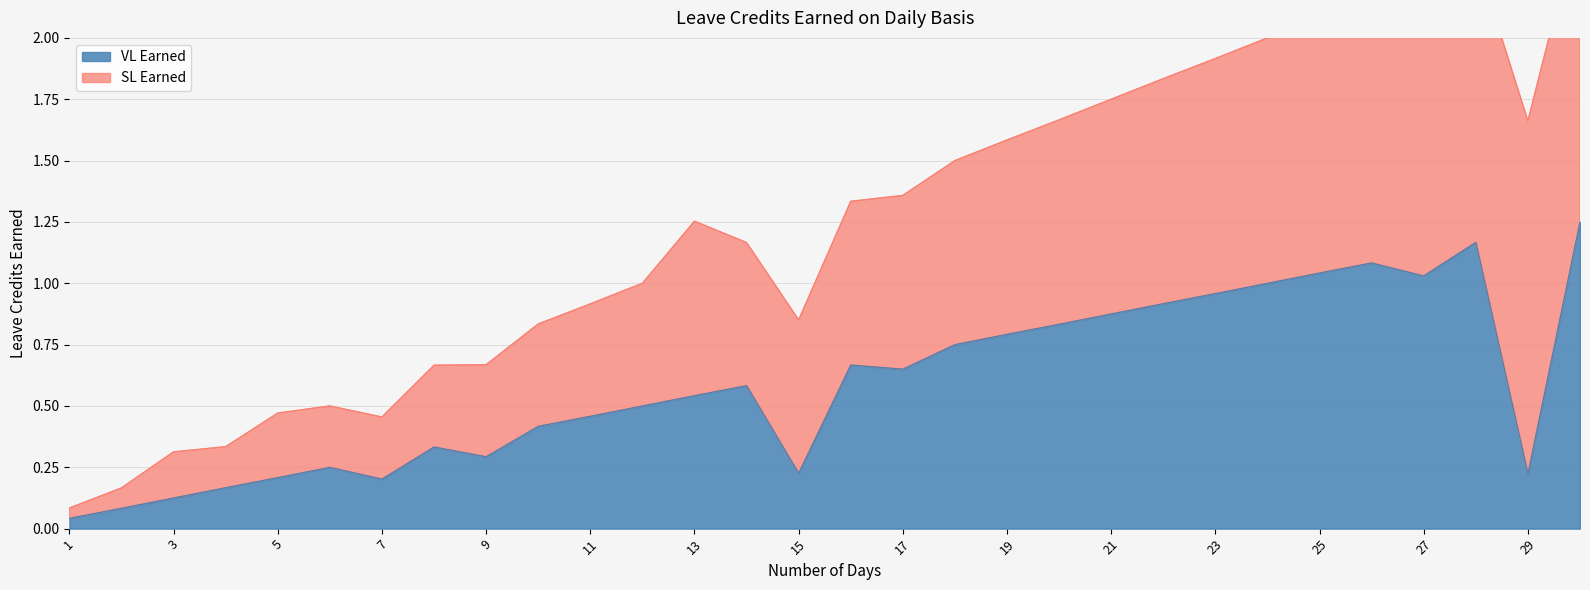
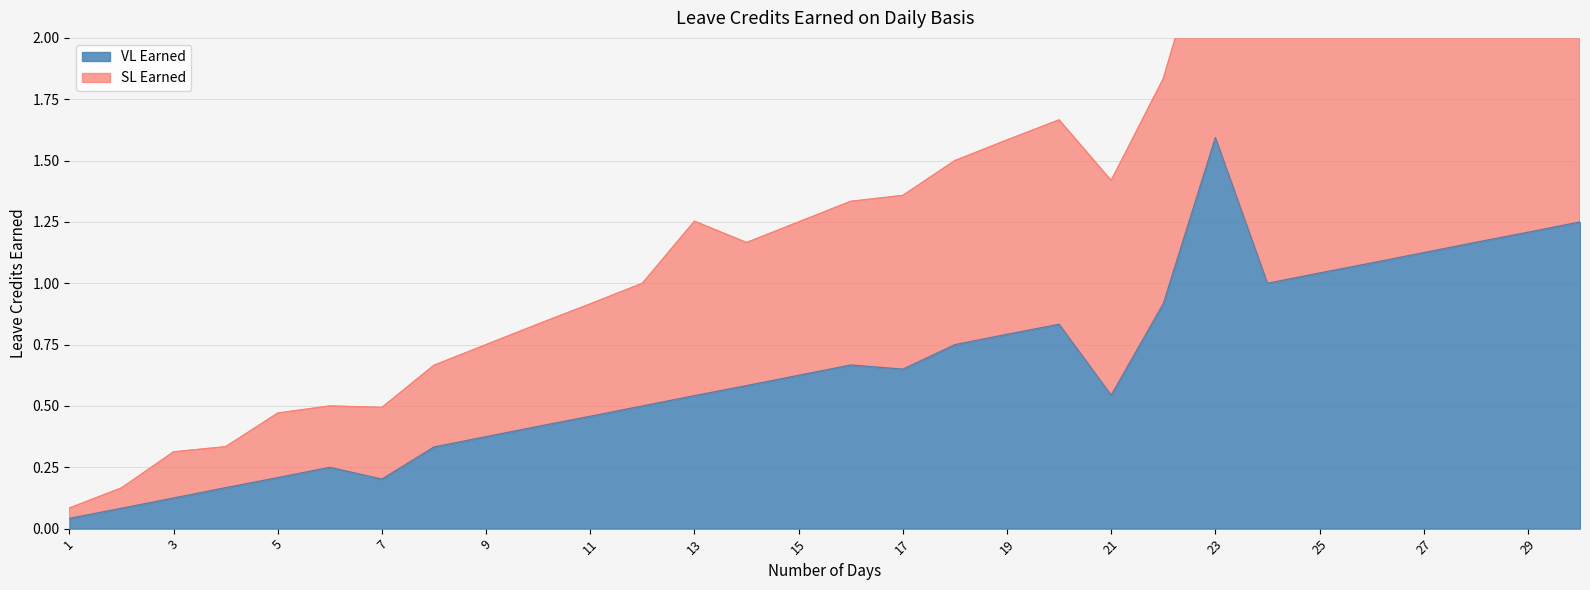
SL Earned, 7: 0.25 -> 0.29
VL Earned, 9: 0.29 -> 0.38
VL Earned, 15: 0.23 -> 0.63
VL Earned, 21: 0.88 -> 0.54
VL Earned, 23: 0.96 -> 1.59
VL Earned, 27: 1.03 -> 1.13
VL Earned, 29: 0.22 -> 1.21
